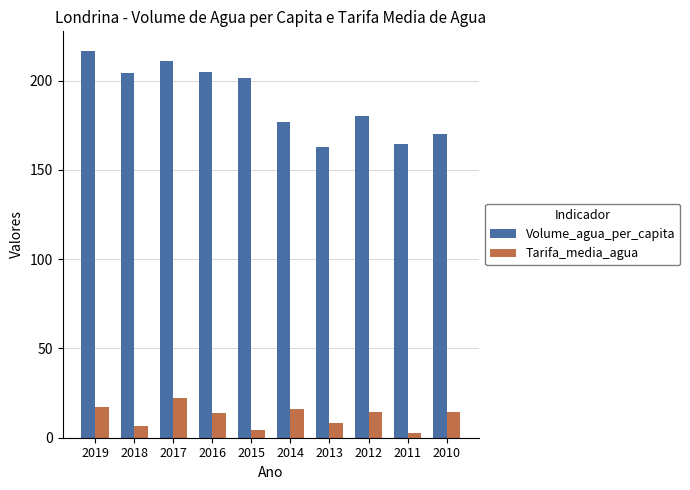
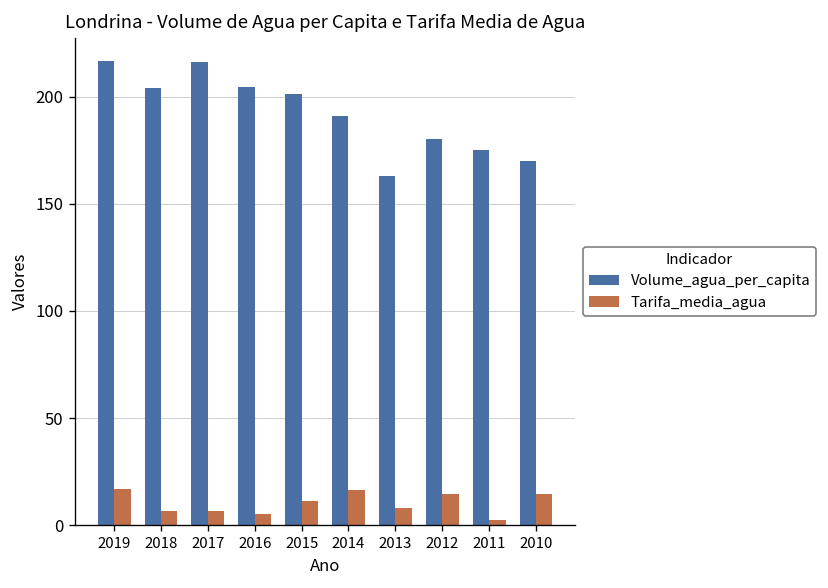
Volume_agua_per_capita, 2017: 211 -> 216
Tarifa_media_agua, 2017: 22 -> 7
Tarifa_media_agua, 2016: 14 -> 5
Tarifa_media_agua, 2015: 4 -> 11
Volume_agua_per_capita, 2014: 177 -> 191
Volume_agua_per_capita, 2011: 165 -> 175
